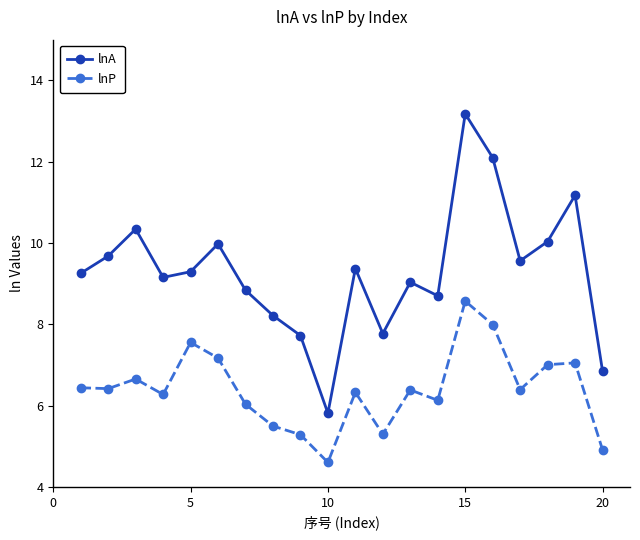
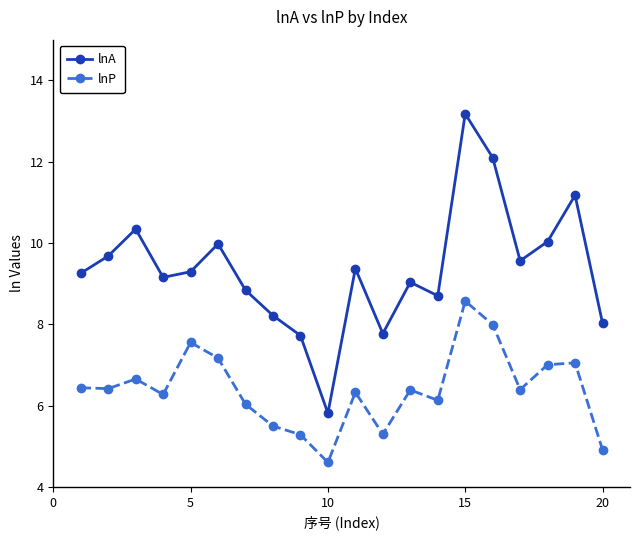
lnA, 20: 6.8 -> 8.0
